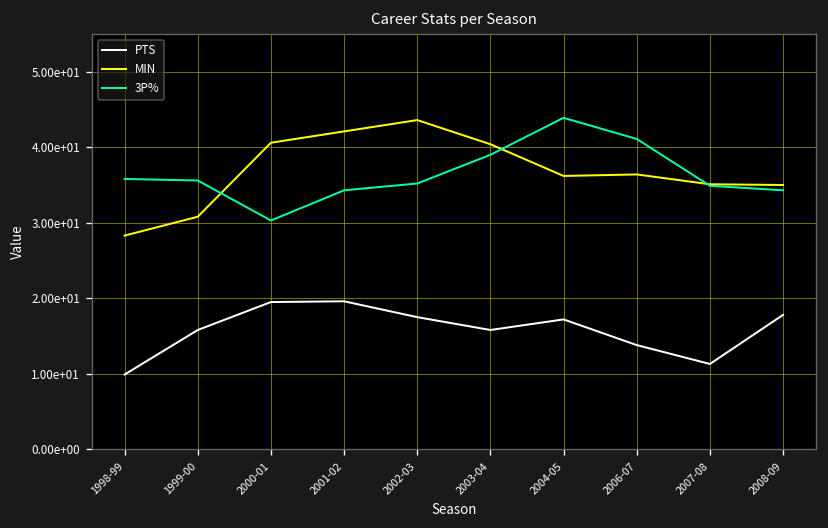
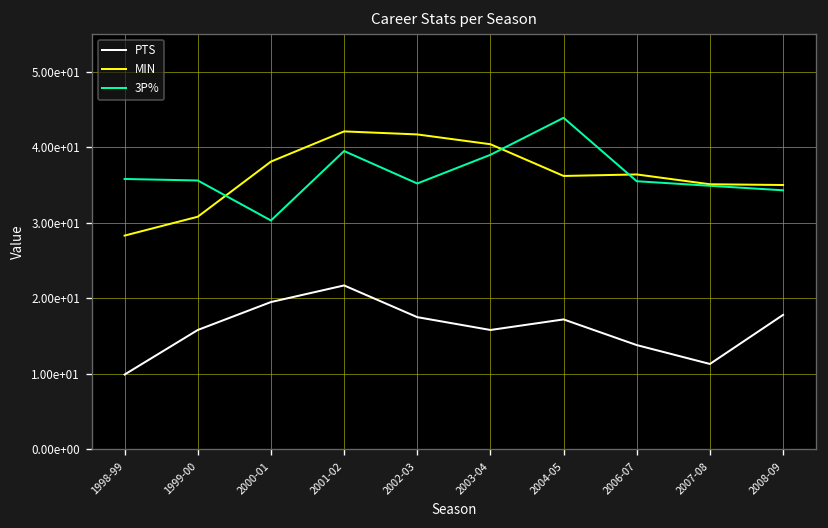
MIN, 2000-01: 41 -> 38
PTS, 2001-02: 20 -> 22
3P%, 2001-02: 34 -> 40
MIN, 2002-03: 44 -> 42
3P%, 2006-07: 41 -> 36
